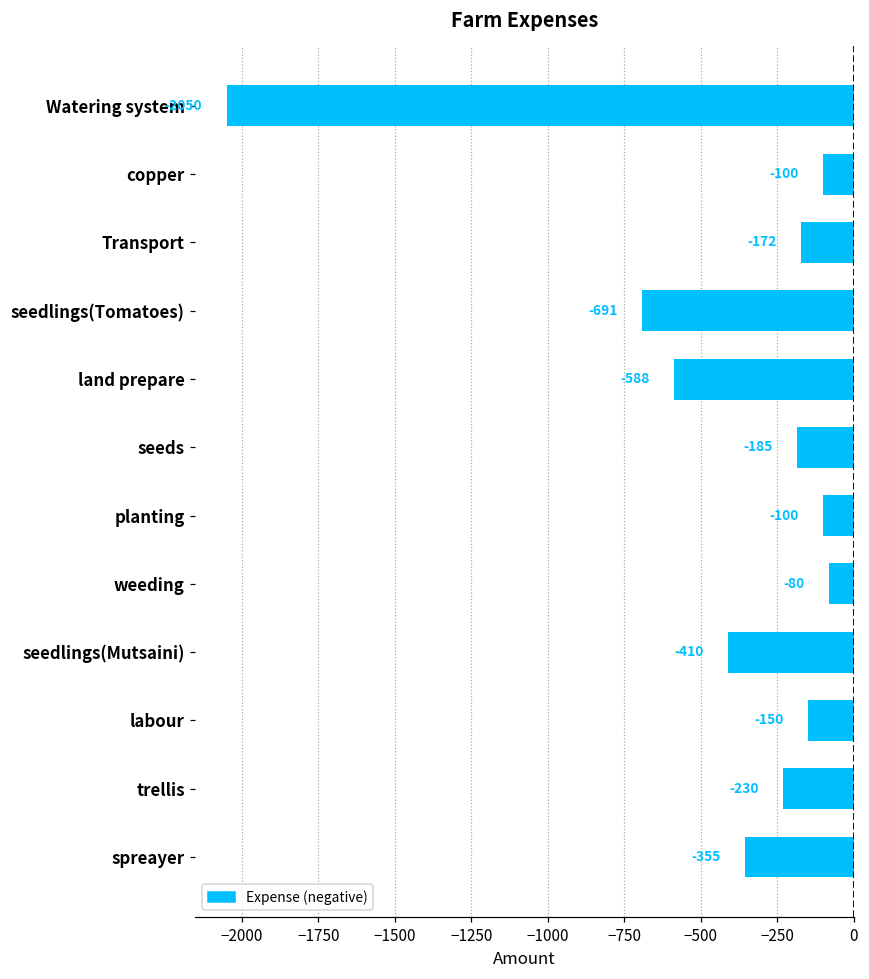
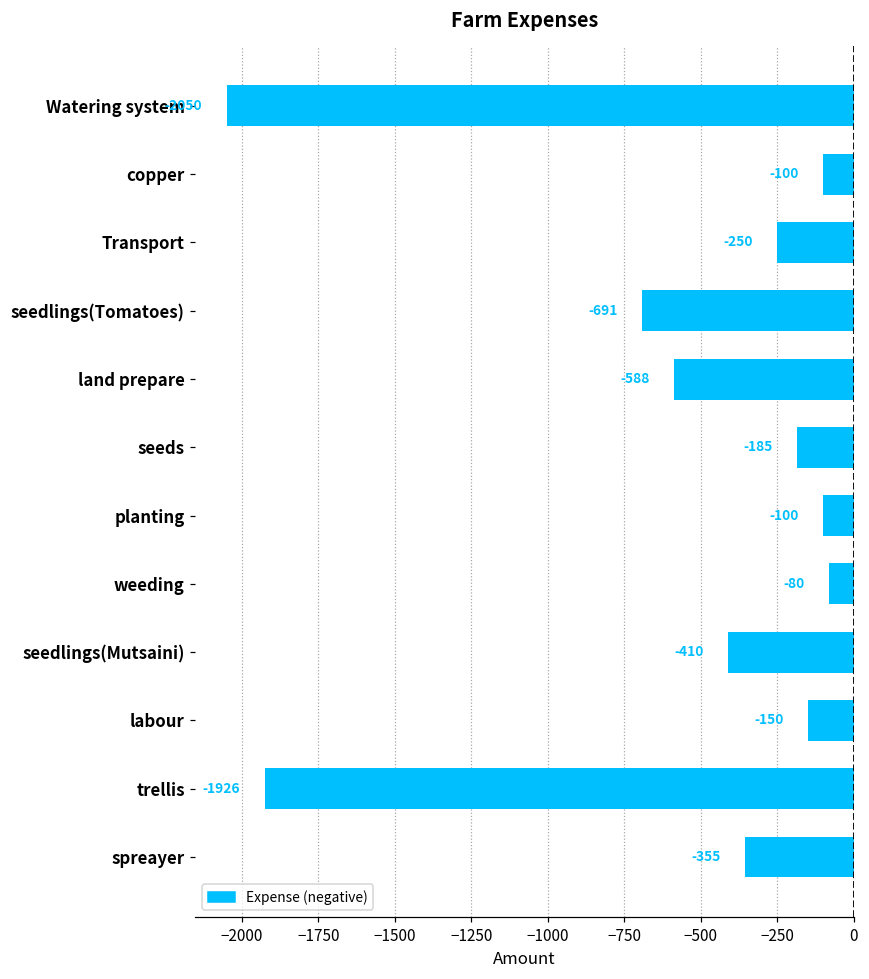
Transport: -172 -> -250
trellis: -230 -> -1926
